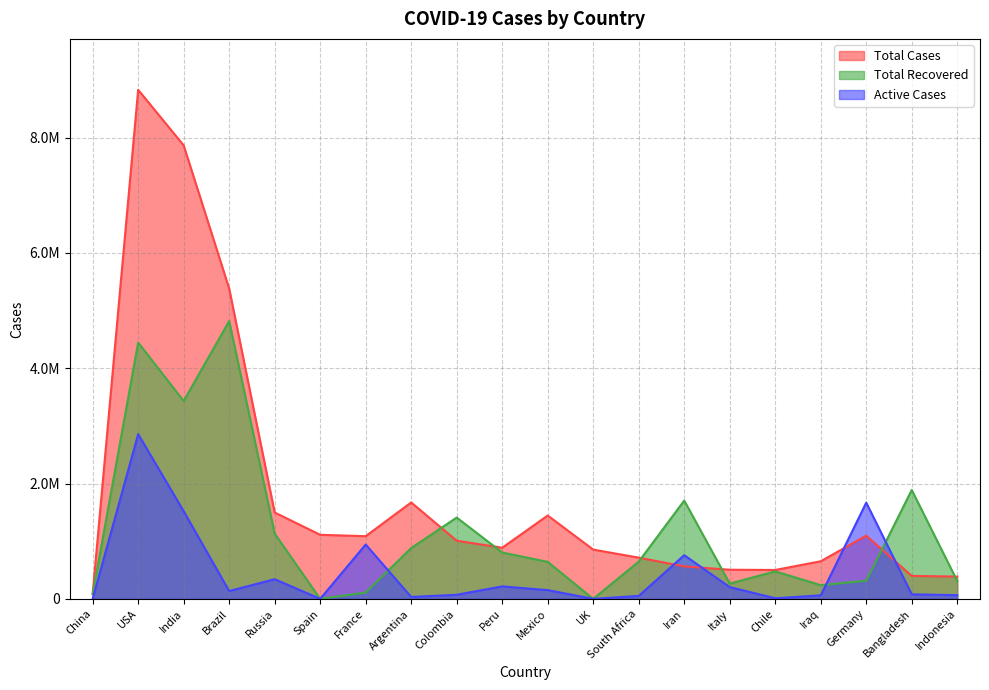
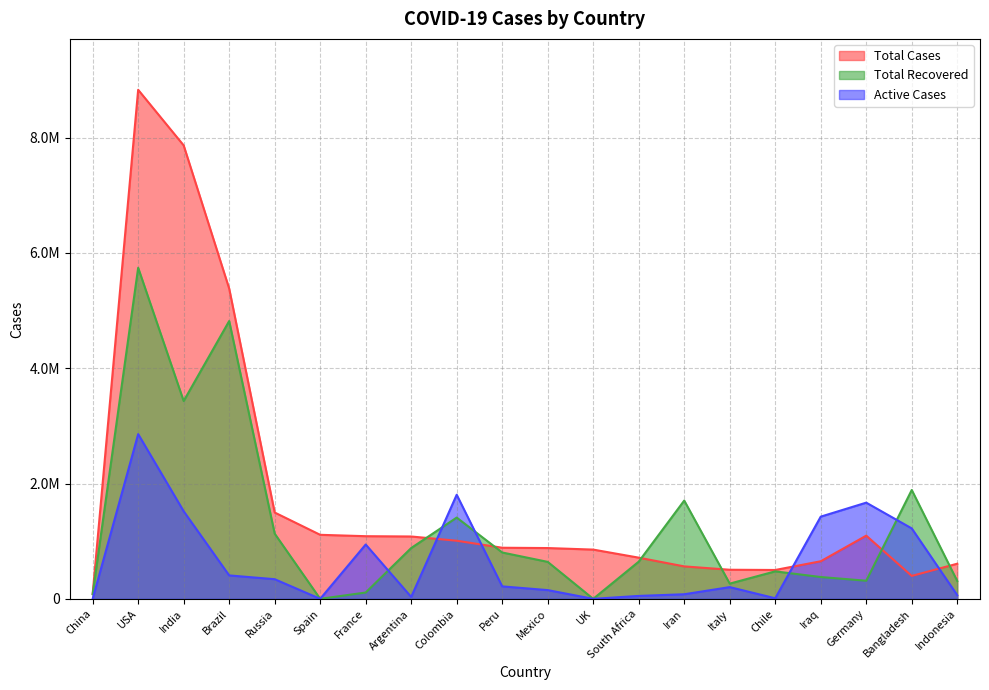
Total Recovered, USA: 4400000 -> 5700000
Active Cases, Brazil: 100000 -> 400000
Total Cases, Argentina: 1700000 -> 1100000
Active Cases, Colombia: 100000 -> 1800000
Total Cases, Mexico: 1400000 -> 900000
Active Cases, Iran: 800000 -> 100000
Total Recovered, Iraq: 200000 -> 400000
Active Cases, Iraq: 100000 -> 1400000
Active Cases, Bangladesh: 100000 -> 1200000
Total Cases, Indonesia: 400000 -> 600000
